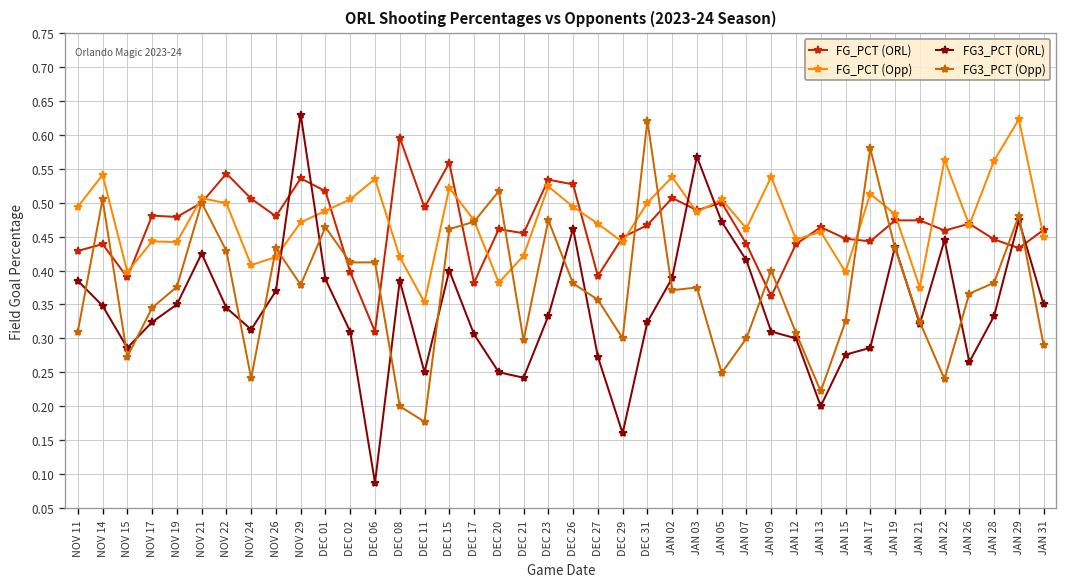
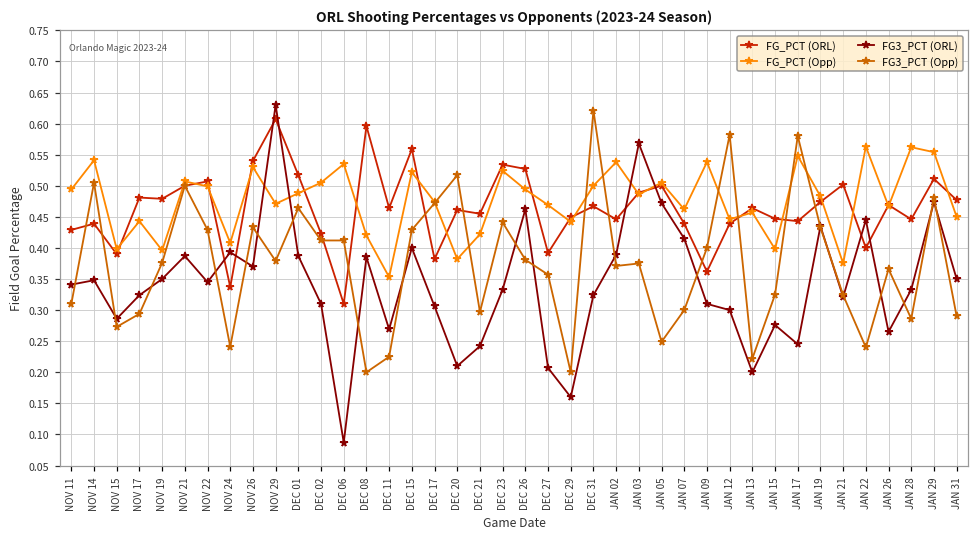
FG3_PCT (ORL), NOV 11: 0.39 -> 0.34
FG3_PCT (Opp), NOV 17: 0.35 -> 0.29
FG_PCT (Opp), NOV 19: 0.44 -> 0.40
FG3_PCT (ORL), NOV 21: 0.43 -> 0.39
FG_PCT (ORL), NOV 22: 0.54 -> 0.51
FG_PCT (ORL), NOV 24: 0.51 -> 0.34
FG3_PCT (ORL), NOV 24: 0.31 -> 0.39
FG_PCT (ORL), NOV 26: 0.48 -> 0.54
FG_PCT (Opp), NOV 26: 0.42 -> 0.53
FG_PCT (ORL), NOV 29: 0.54 -> 0.61
FG_PCT (ORL), DEC 02: 0.40 -> 0.42
FG_PCT (ORL), DEC 11: 0.49 -> 0.46
FG3_PCT (ORL), DEC 11: 0.25 -> 0.27
FG3_PCT (Opp), DEC 11: 0.18 -> 0.23
FG3_PCT (Opp), DEC 15: 0.46 -> 0.43
FG3_PCT (ORL), DEC 20: 0.25 -> 0.21
FG3_PCT (Opp), DEC 23: 0.47 -> 0.44
FG3_PCT (ORL), DEC 27: 0.27 -> 0.21
FG3_PCT (Opp), DEC 29: 0.3 -> 0.2
FG_PCT (ORL), JAN 02: 0.51 -> 0.45
FG3_PCT (Opp), JAN 12: 0.31 -> 0.58
FG_PCT (Opp), JAN 17: 0.51 -> 0.55
FG3_PCT (ORL), JAN 17: 0.29 -> 0.25
FG_PCT (ORL), JAN 21: 0.47 -> 0.50
FG_PCT (ORL), JAN 22: 0.46 -> 0.40
FG3_PCT (Opp), JAN 28: 0.38 -> 0.29
FG_PCT (ORL), JAN 29: 0.43 -> 0.51
FG_PCT (Opp), JAN 29: 0.62 -> 0.55
FG_PCT (ORL), JAN 31: 0.46 -> 0.48
